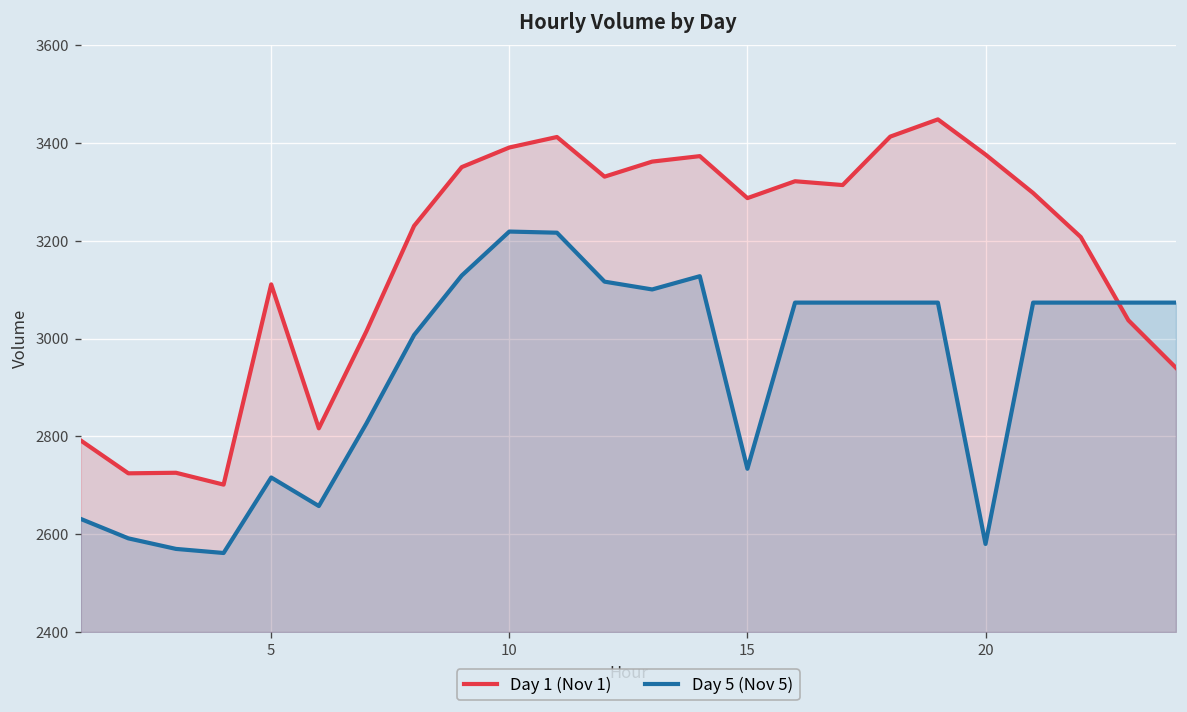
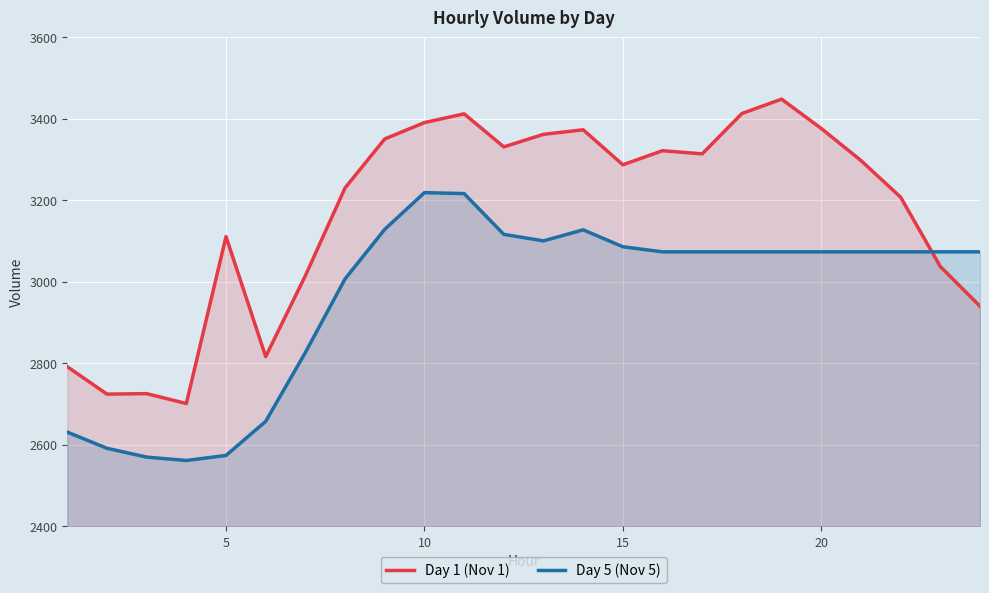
Day 5 (Nov 5), 5: 2720 -> 2570
Day 5 (Nov 5), 15: 2730 -> 3090
Day 5 (Nov 5), 20: 2580 -> 3070
